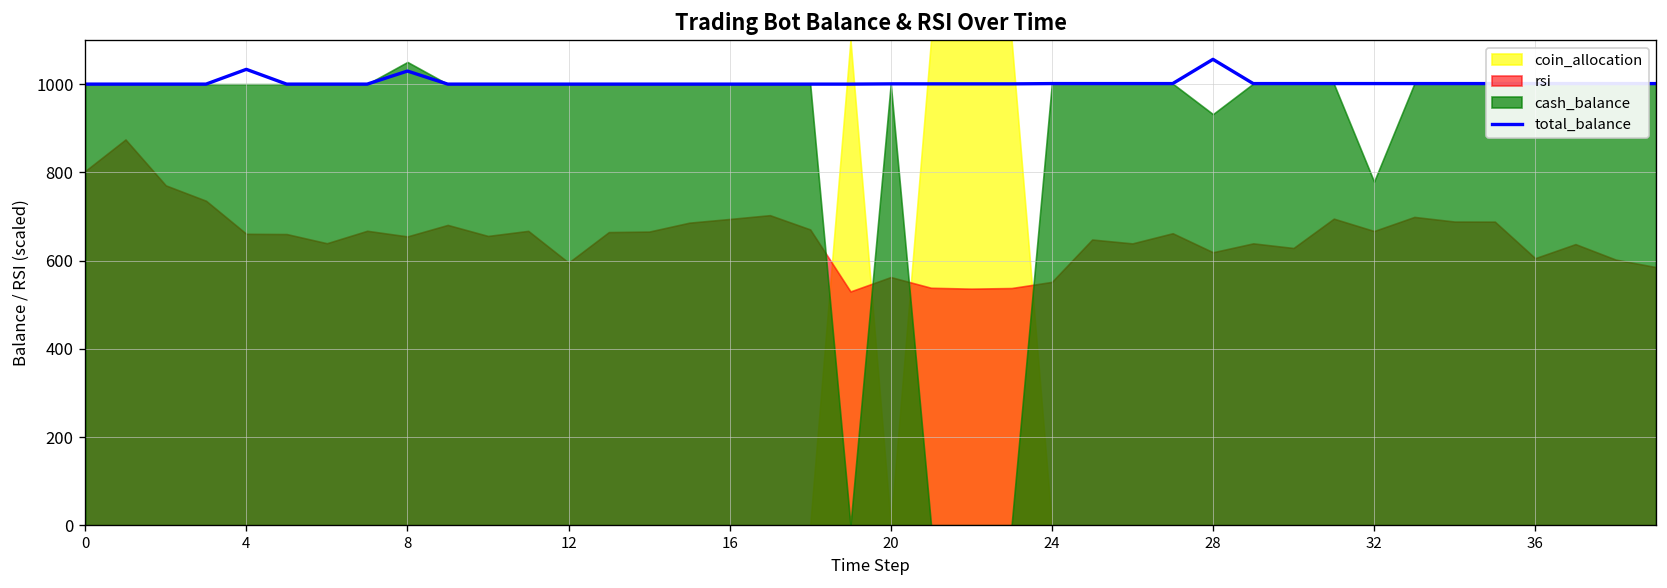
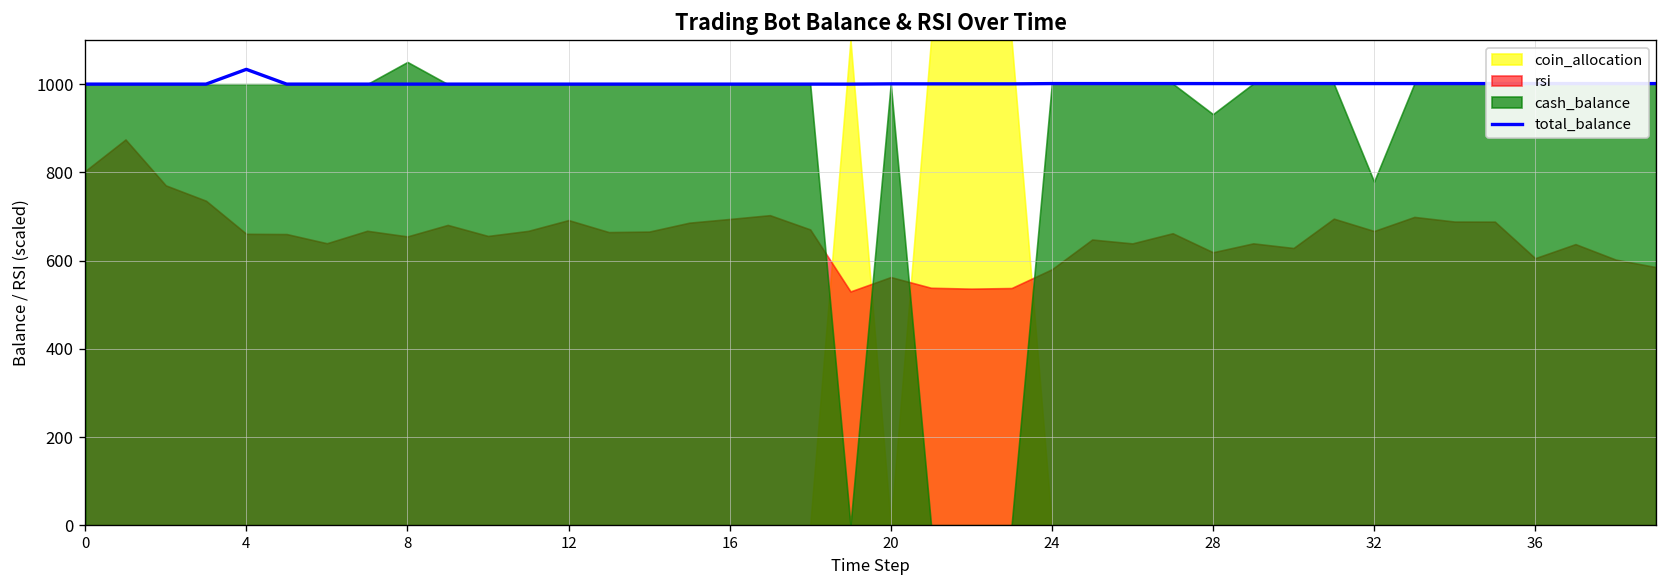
total_balance, 8: 1030 -> 1000
rsi, 12: 600 -> 690
rsi, 24: 550 -> 580
total_balance, 28: 1060 -> 1000
